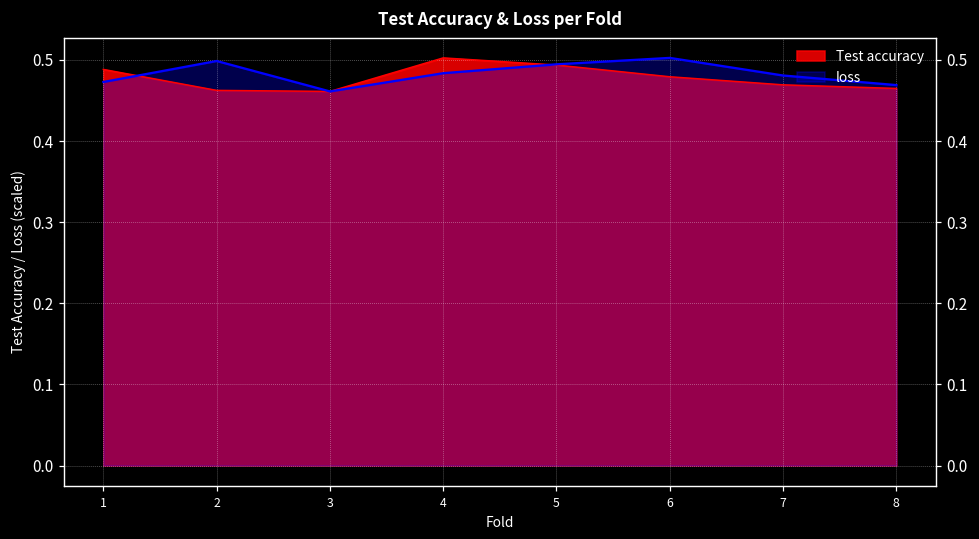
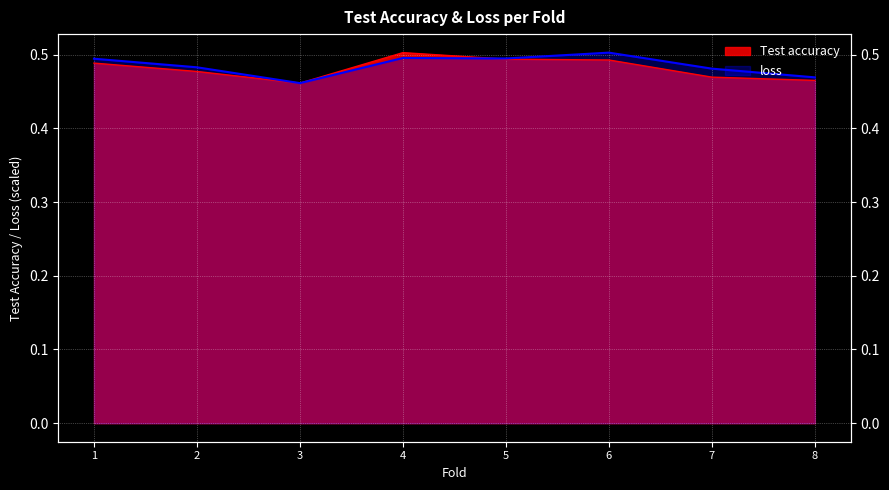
loss, 1: 0.47 -> 0.49
Test accuracy, 2: 0.46 -> 0.48
loss, 2: 0.50 -> 0.48
loss, 4: 0.48 -> 0.50
Test accuracy, 6: 0.48 -> 0.49
